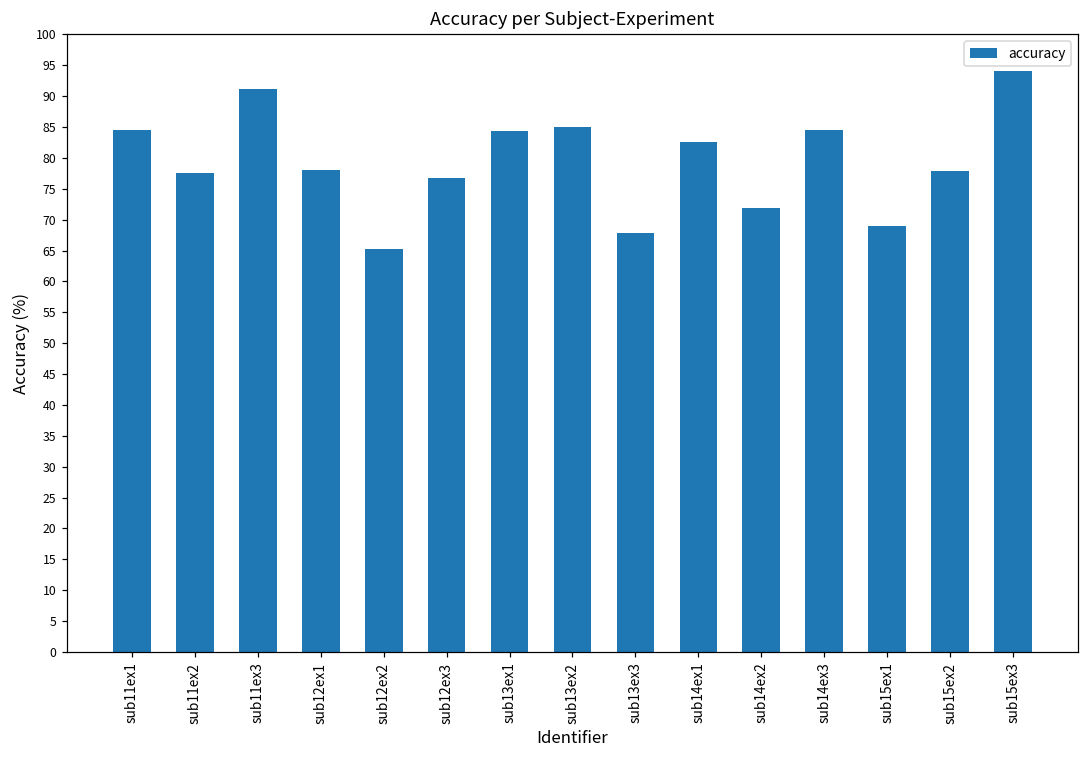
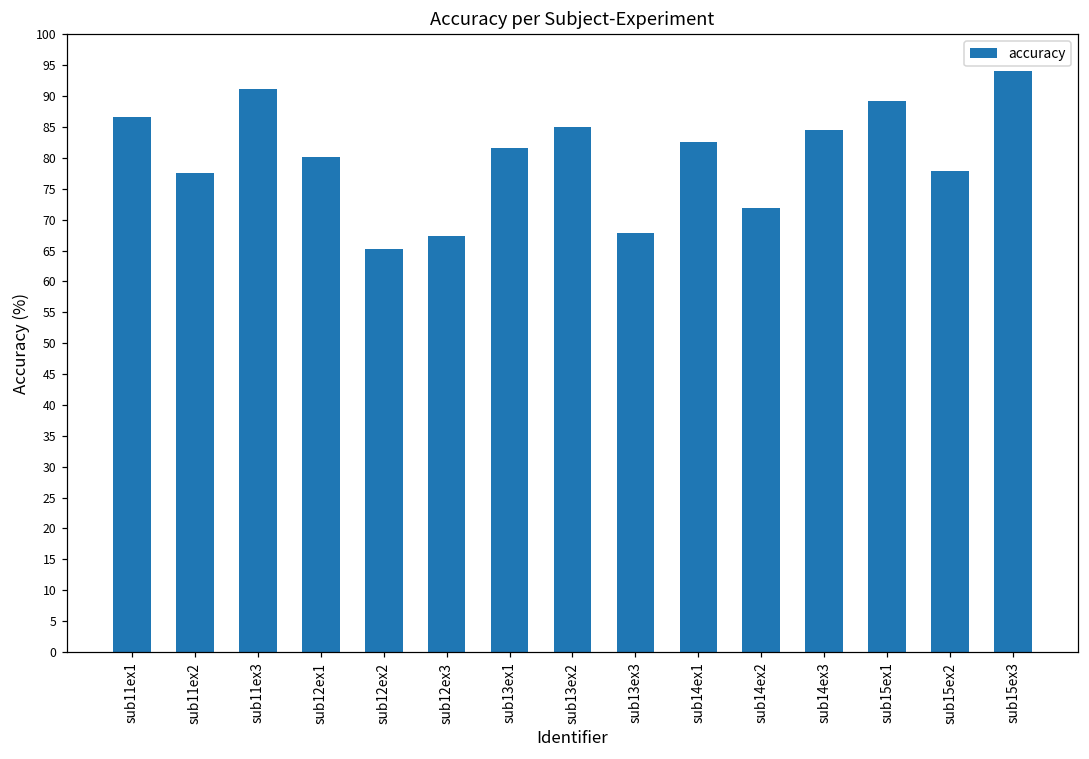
sub11ex1: 84 -> 87
sub12ex1: 78 -> 80
sub12ex3: 77 -> 67
sub13ex1: 84 -> 82
sub15ex1: 69 -> 89
